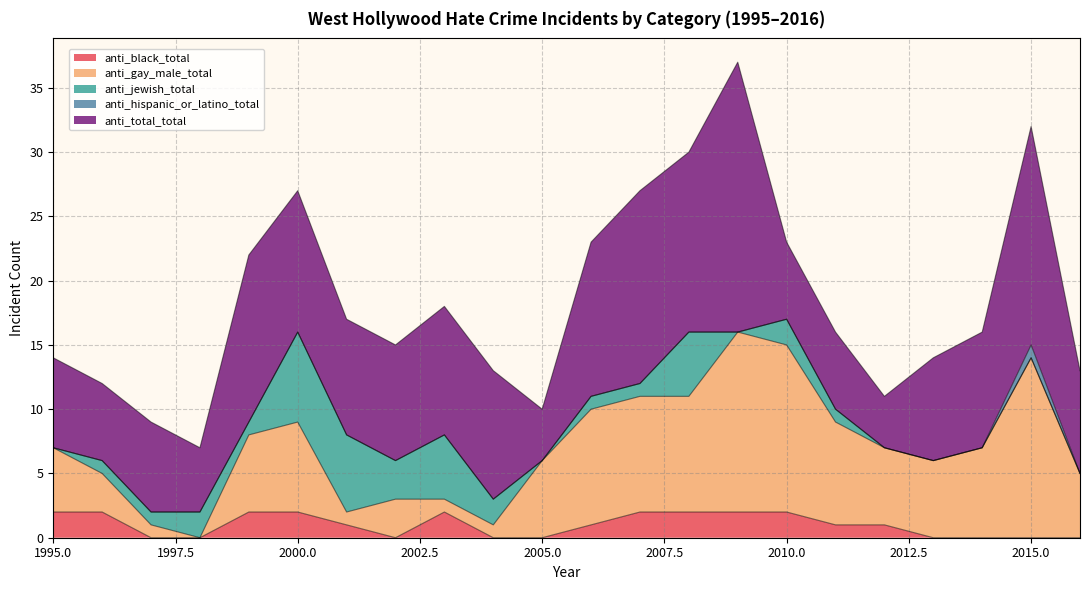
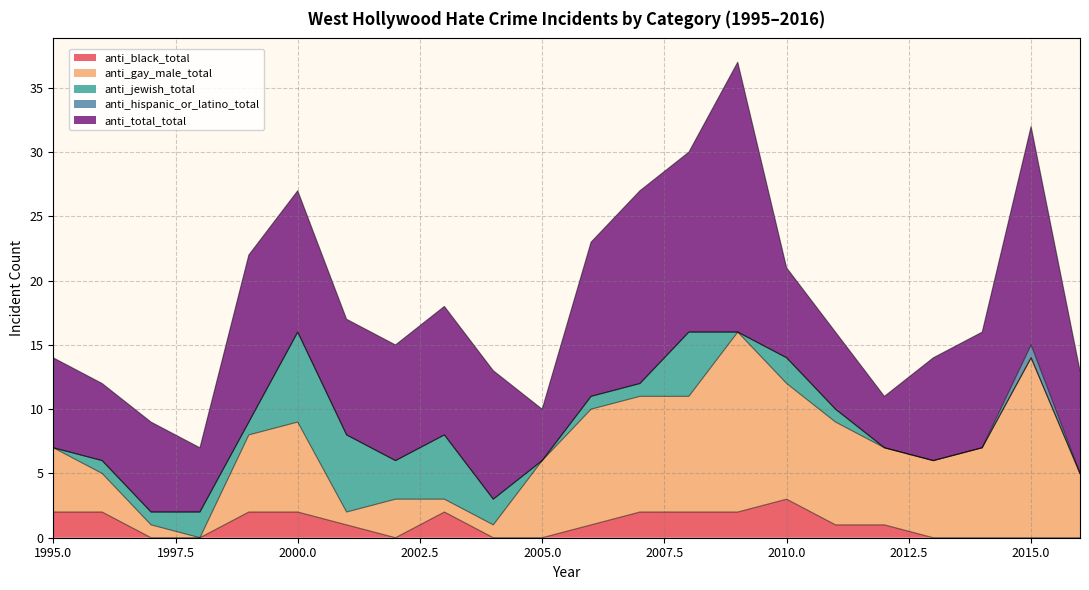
anti_black_total, 2010.0: 2 -> 3
anti_gay_male_total, 2010.0: 13 -> 9
anti_total_total, 2010.0: 6 -> 7
